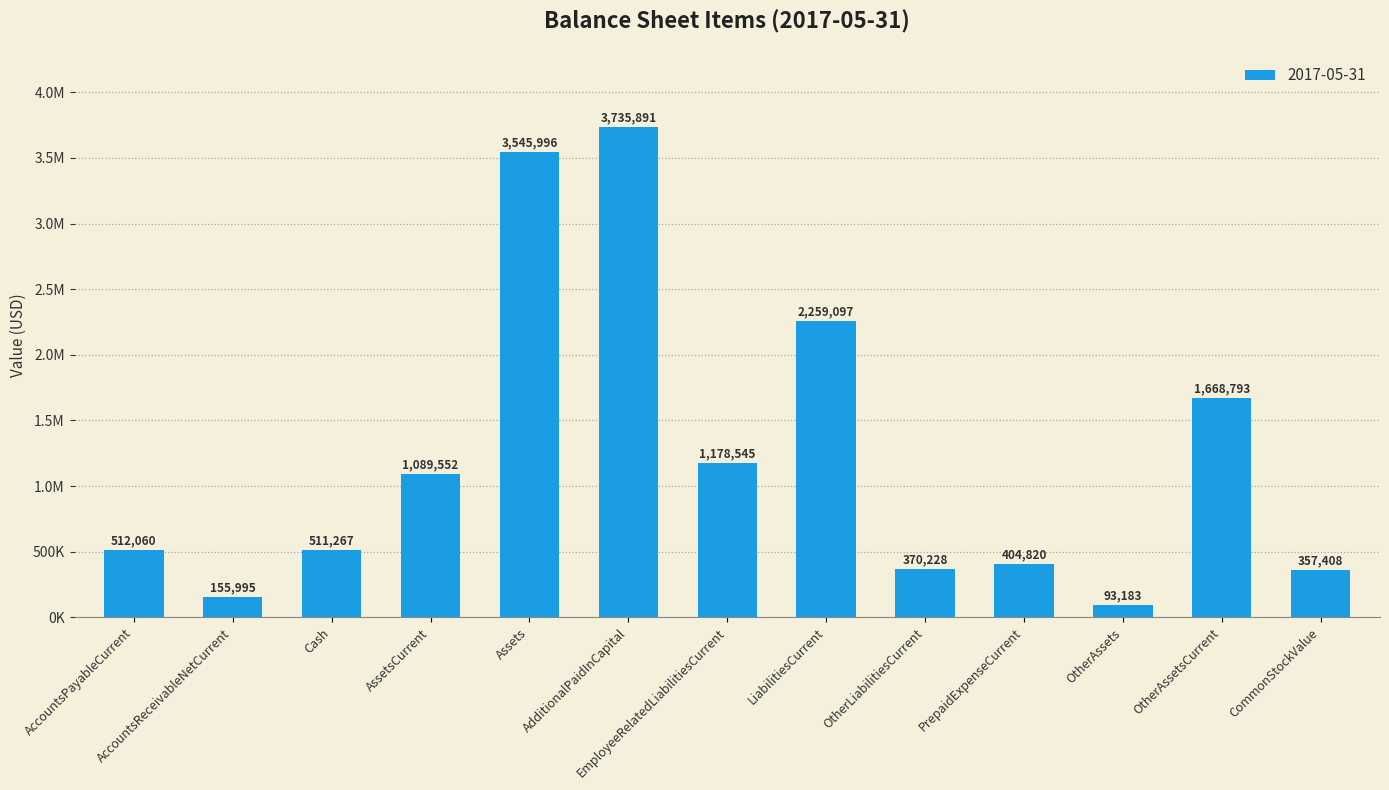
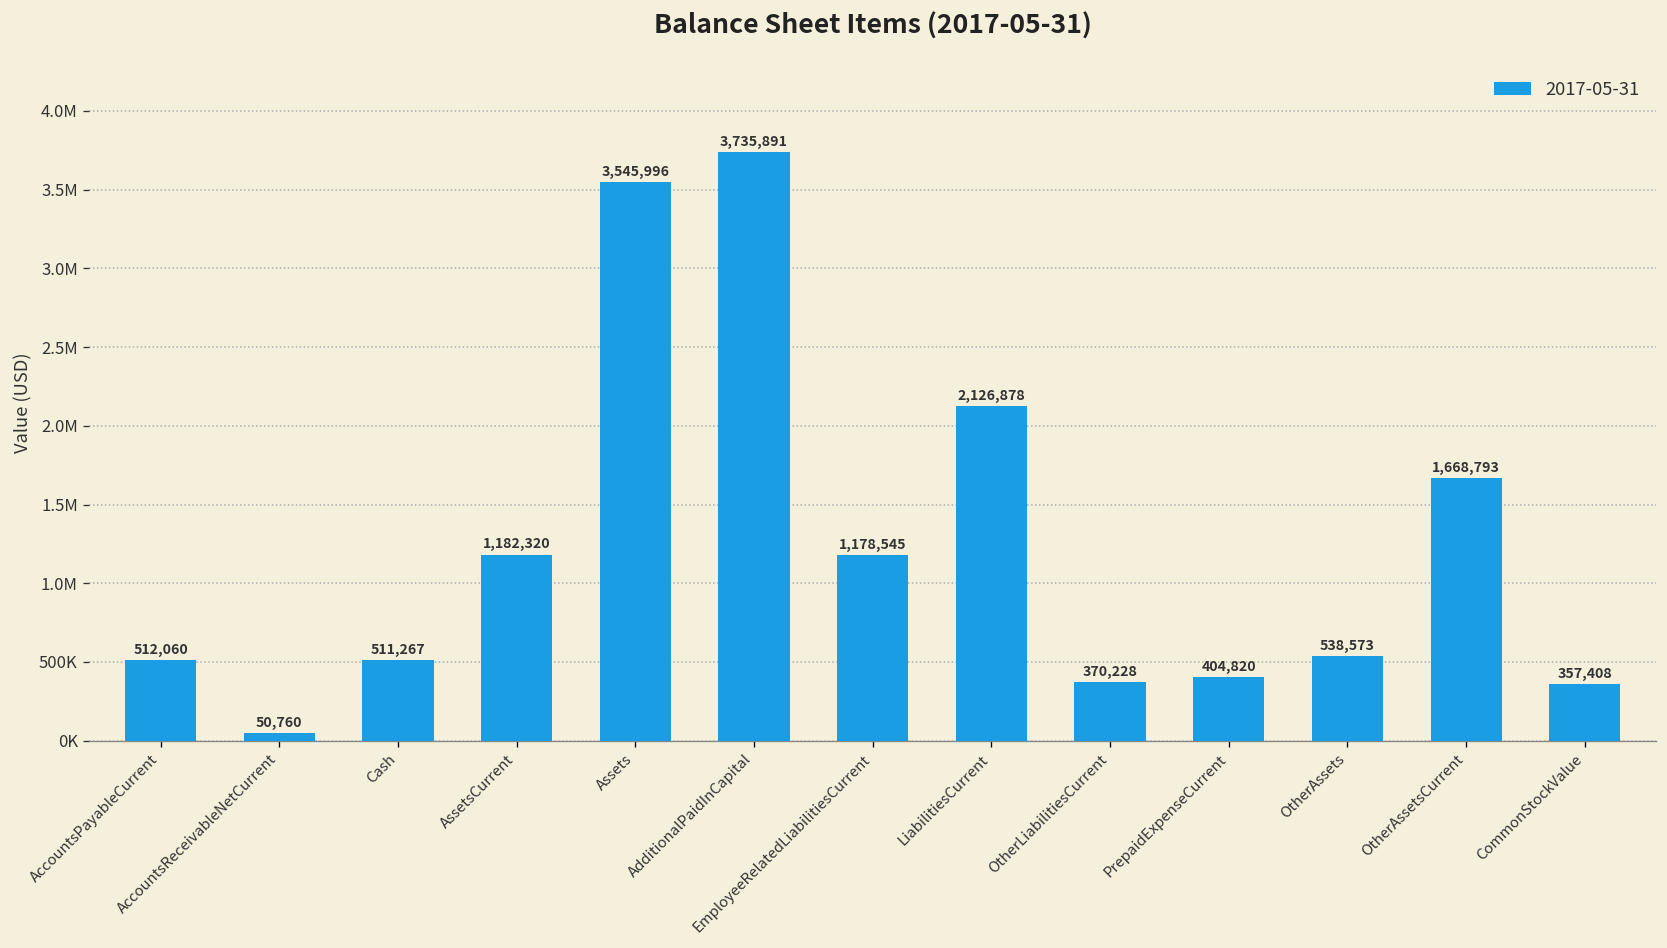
AccountsReceivableNetCurrent: 155,995 -> 50,760
AssetsCurrent: 1,089,552 -> 1,182,320
LiabilitiesCurrent: 2,259,097 -> 2,126,878
OtherAssets: 93,183 -> 538,573
